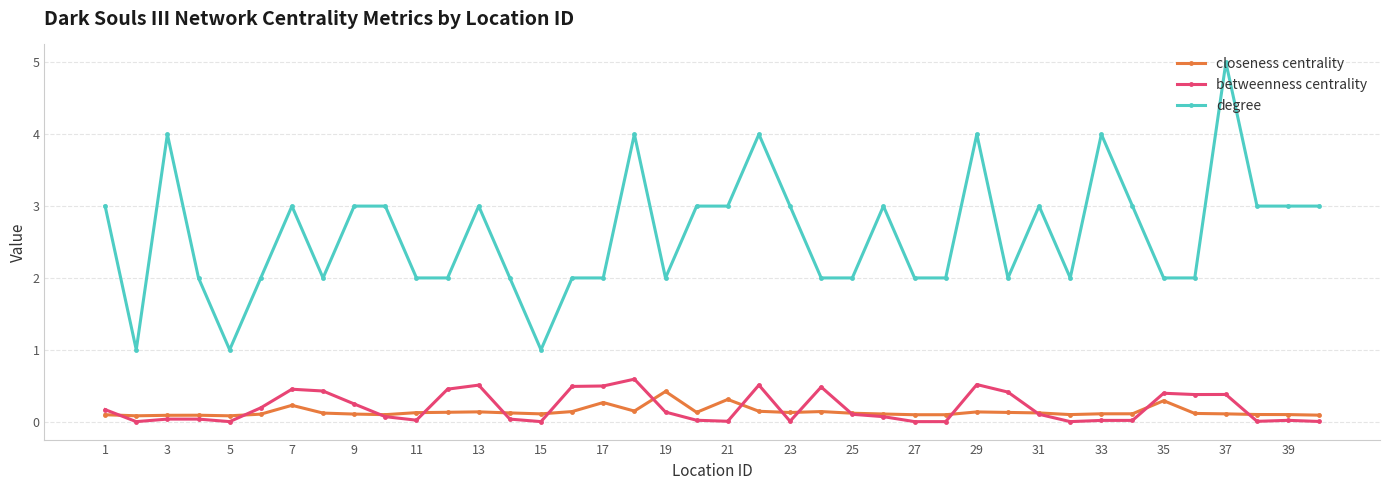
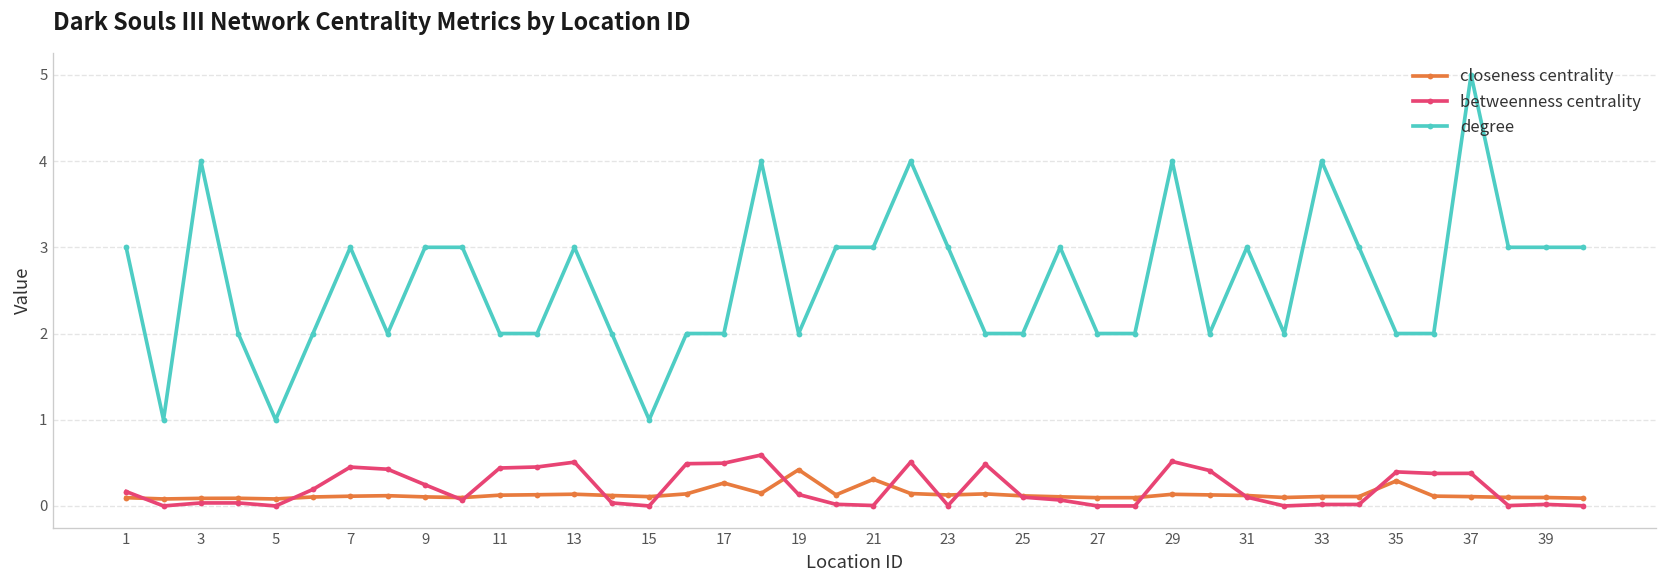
closeness centrality, 7: 0.2 -> 0.1
betweenness centrality, 11: 0.0 -> 0.4
